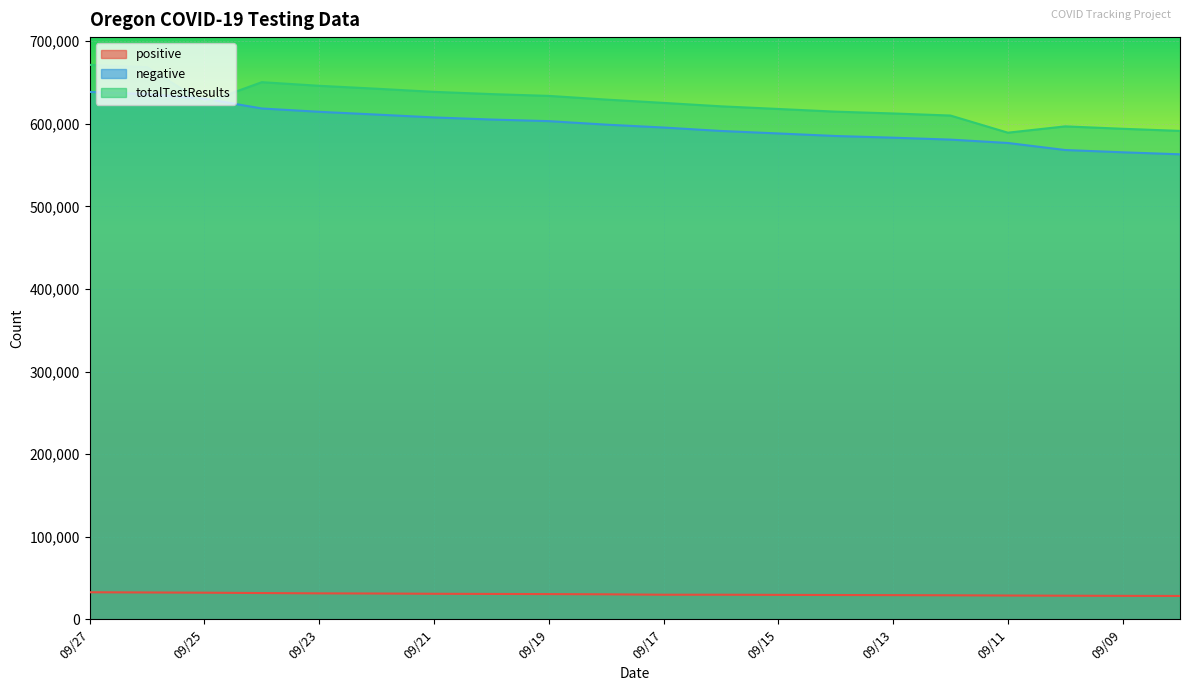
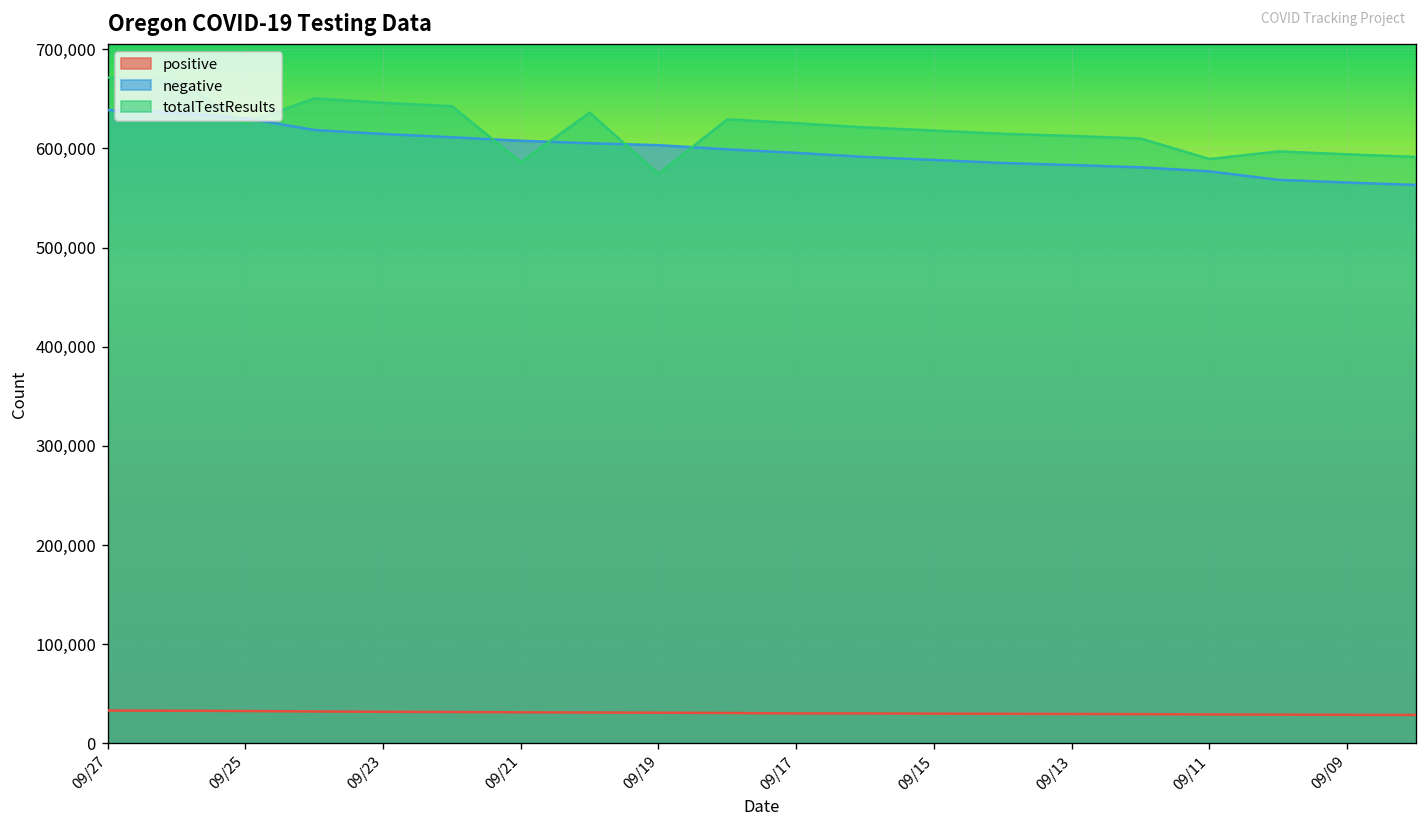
totalTestResults, 09/21: 640,000 -> 590,000
totalTestResults, 09/19: 630,000 -> 570,000
